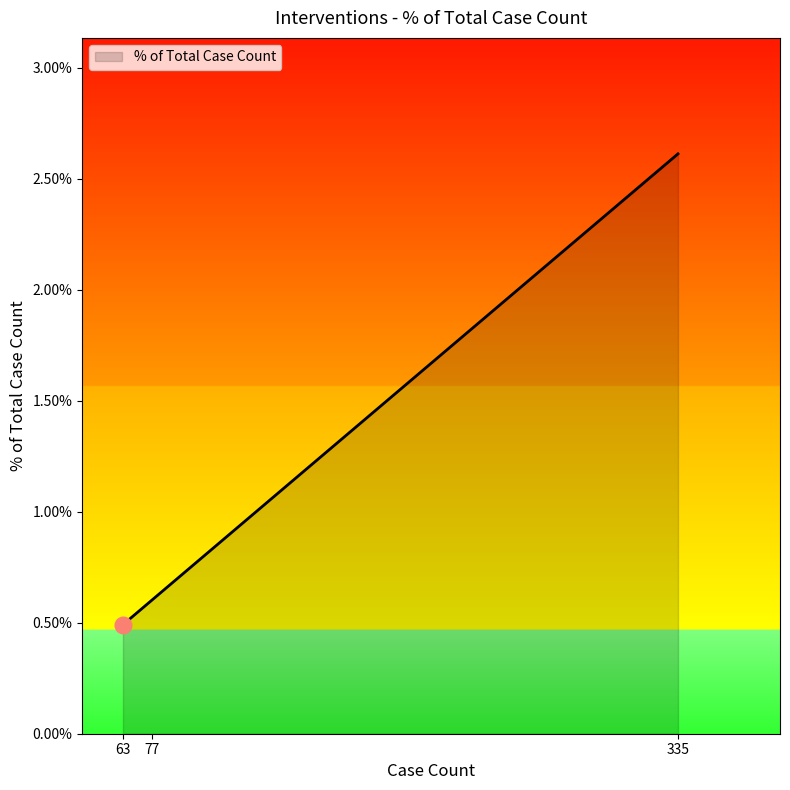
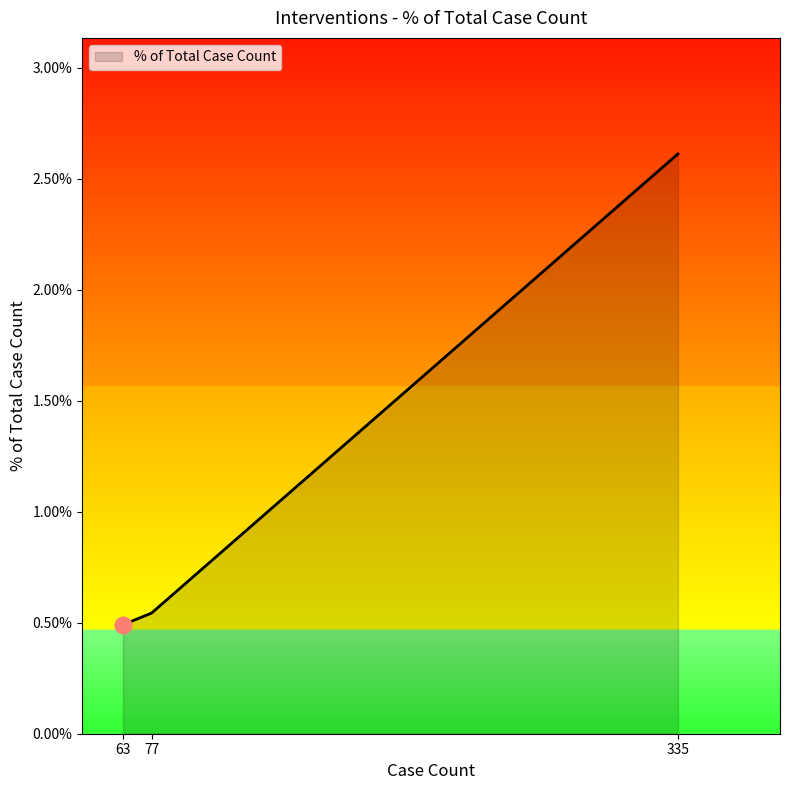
% of Total Case Count, 77: 0.60% -> 0.54%
